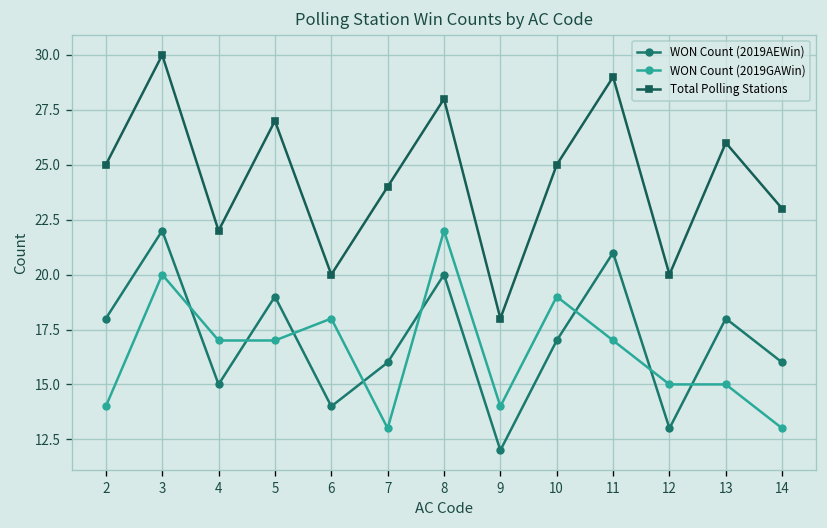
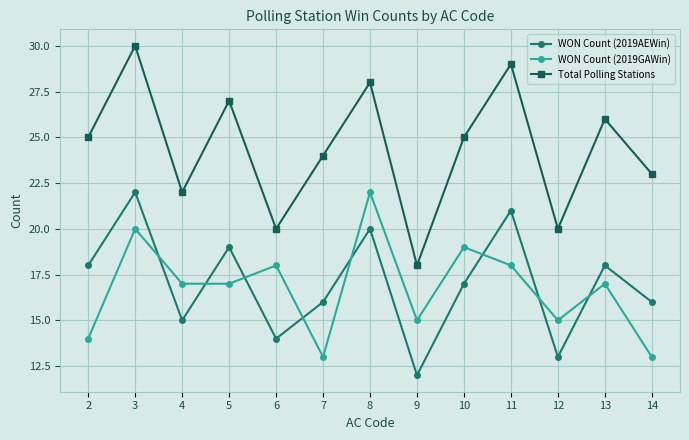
WON Count (2019GAWin), 9: 14 -> 15
WON Count (2019GAWin), 11: 17 -> 18
WON Count (2019GAWin), 13: 15 -> 17
